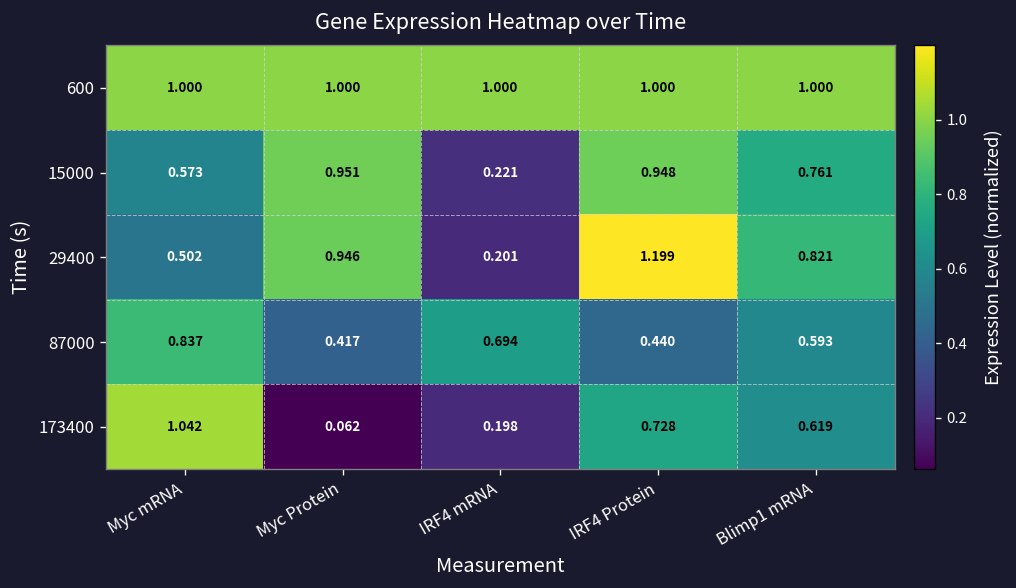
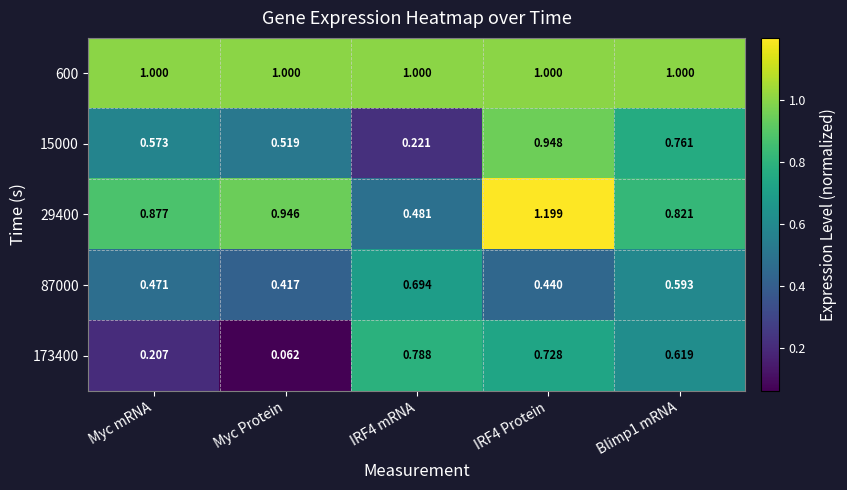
15000, Myc Protein: 0.951 -> 0.519
29400, Myc mRNA: 0.502 -> 0.877
29400, IRF4 mRNA: 0.201 -> 0.481
87000, Myc mRNA: 0.837 -> 0.471
173400, Myc mRNA: 1.042 -> 0.207
173400, IRF4 mRNA: 0.198 -> 0.788
